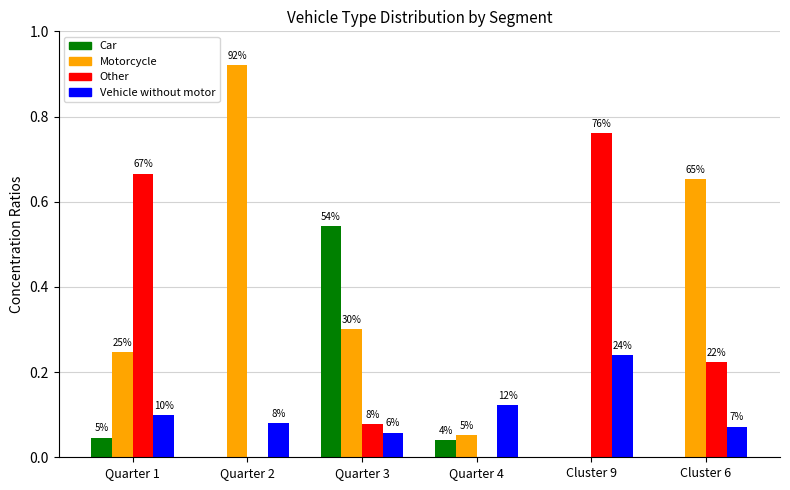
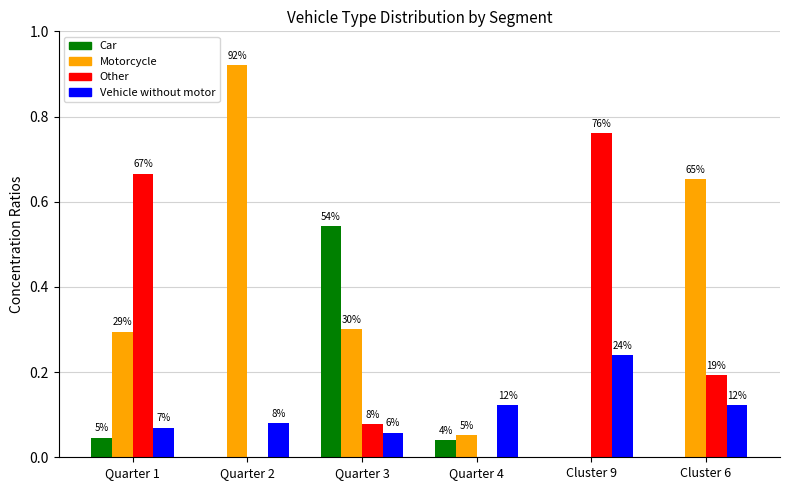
Motorcycle, Quarter 1: 25% -> 29%
Vehicle without motor, Quarter 1: 10% -> 7%
Other, Cluster 6: 22% -> 19%
Vehicle without motor, Cluster 6: 7% -> 12%
